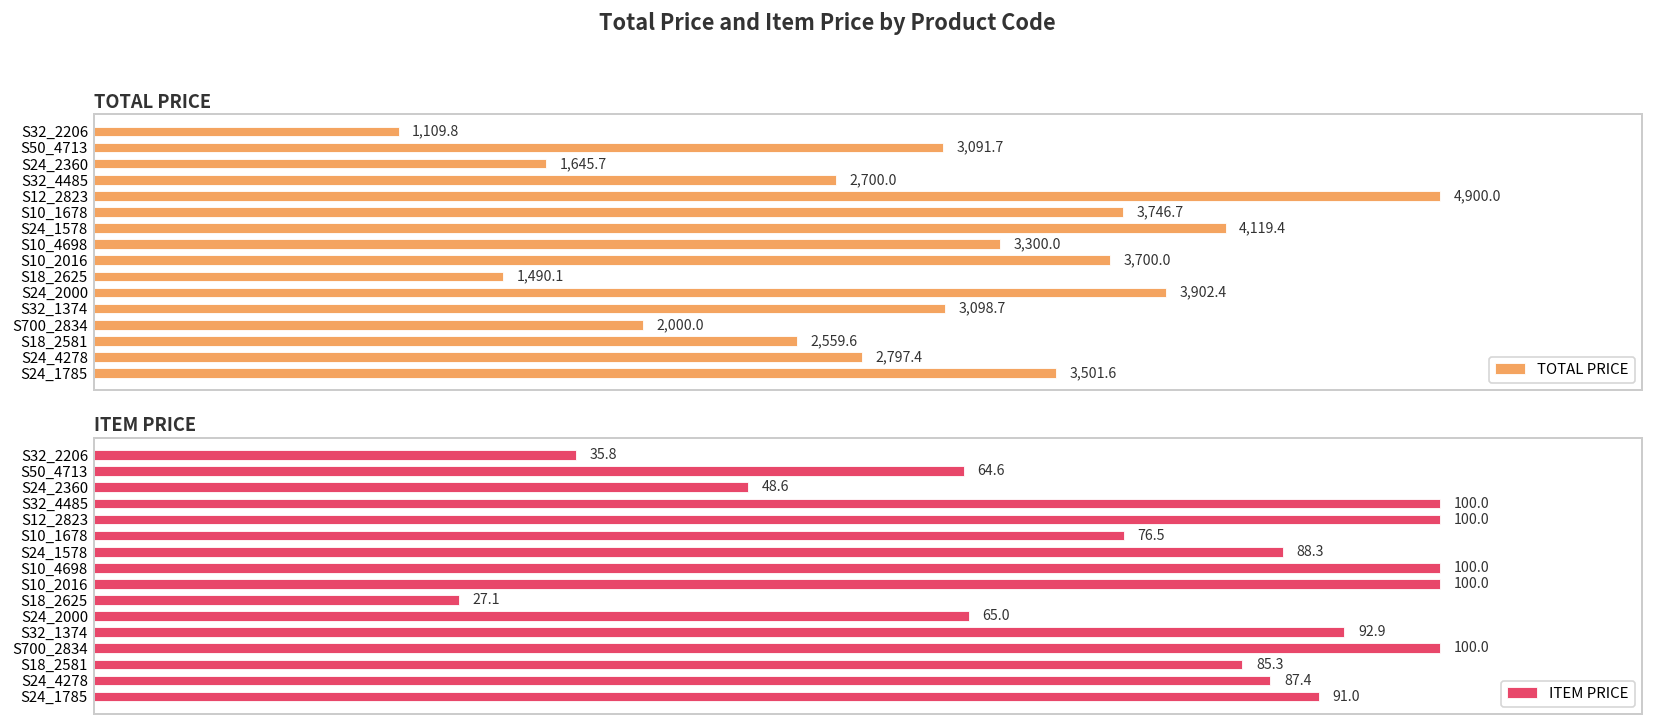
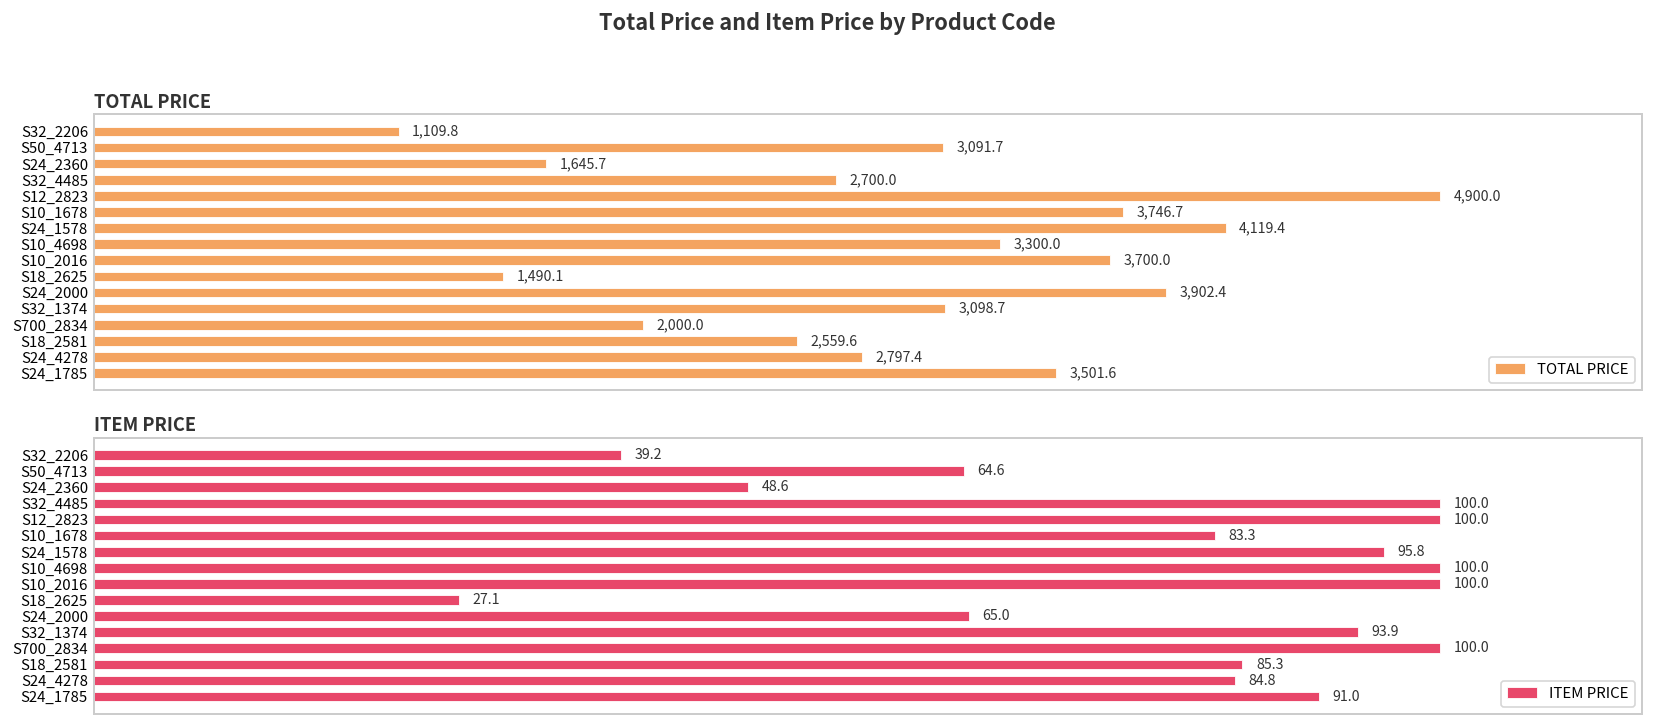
ITEM PRICE, S32_2206: 35.8 -> 39.2
ITEM PRICE, S10_1678: 76.5 -> 83.3
ITEM PRICE, S24_1578: 88.3 -> 95.8
ITEM PRICE, S32_1374: 92.9 -> 93.9
ITEM PRICE, S24_4278: 87.4 -> 84.8
